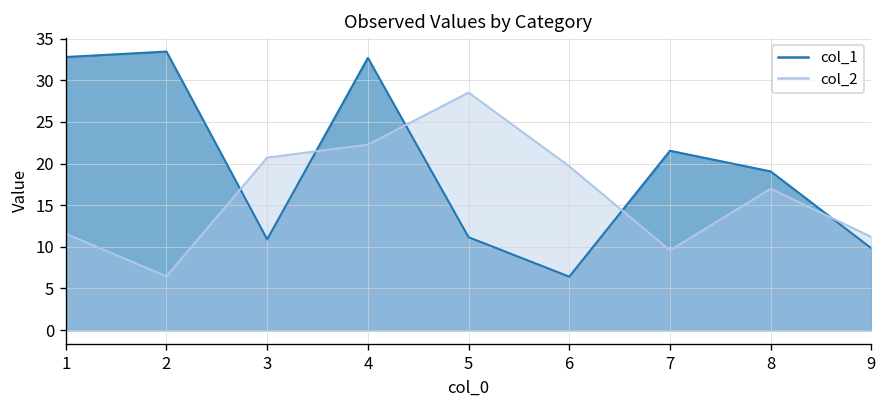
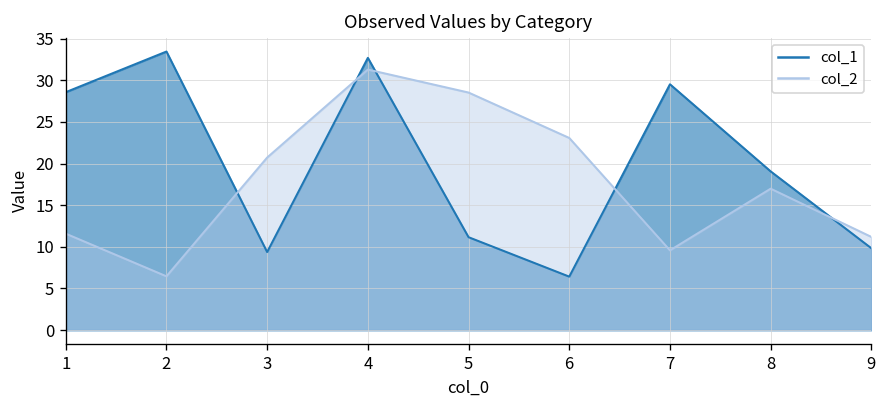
col_1, 1: 33 -> 29
col_1, 3: 11 -> 9
col_2, 4: 22 -> 31
col_2, 6: 20 -> 23
col_1, 7: 22 -> 30
